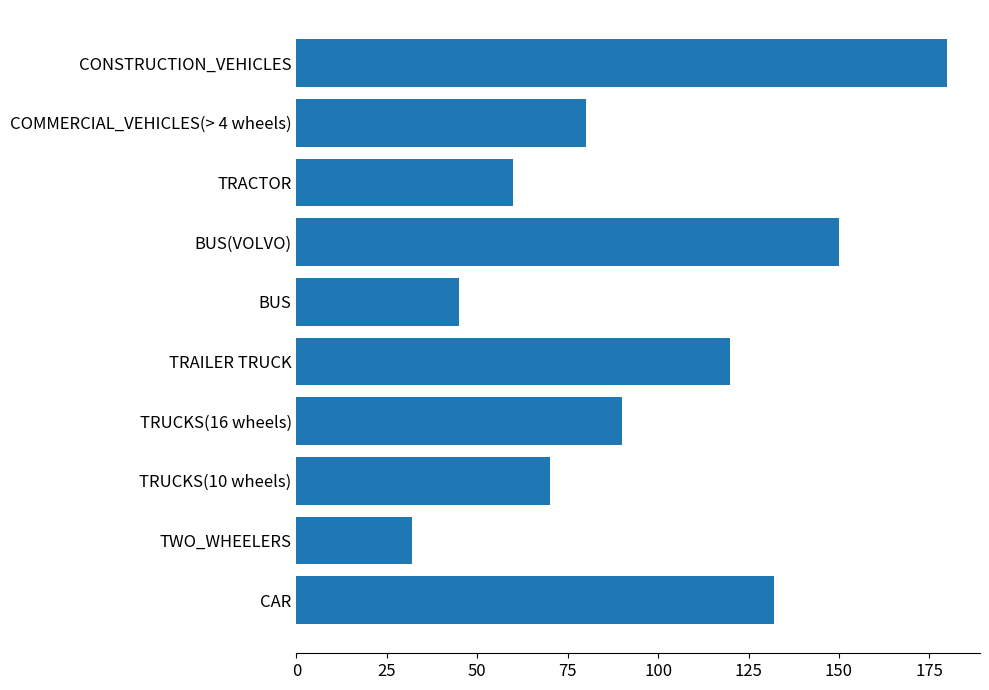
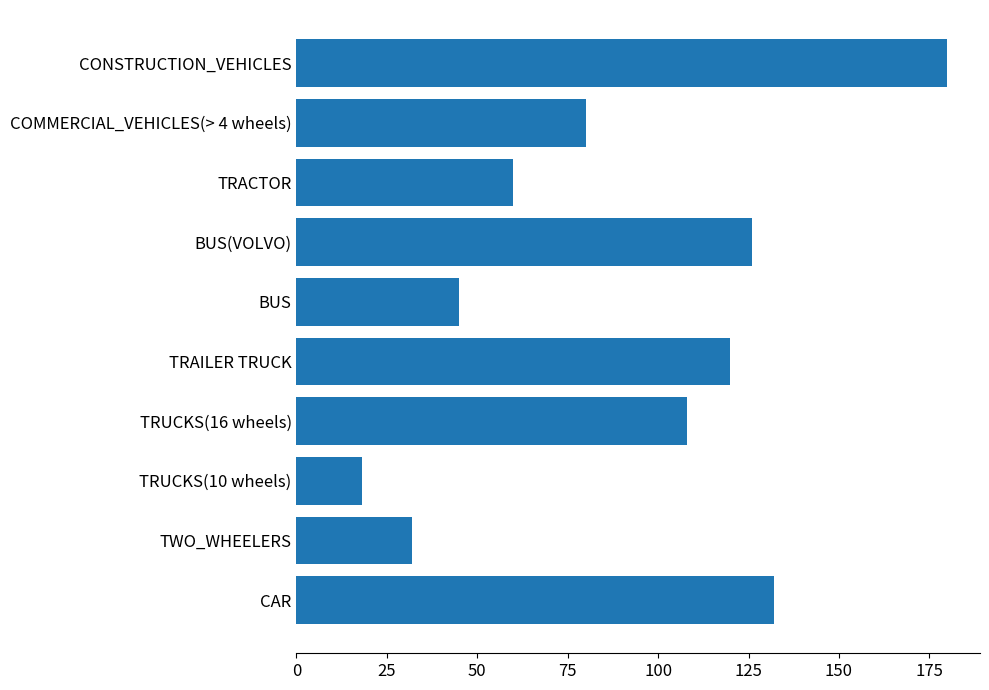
BUS(VOLVO): 150 -> 126
TRUCKS(16 wheels): 90 -> 108
TRUCKS(10 wheels): 70 -> 18
